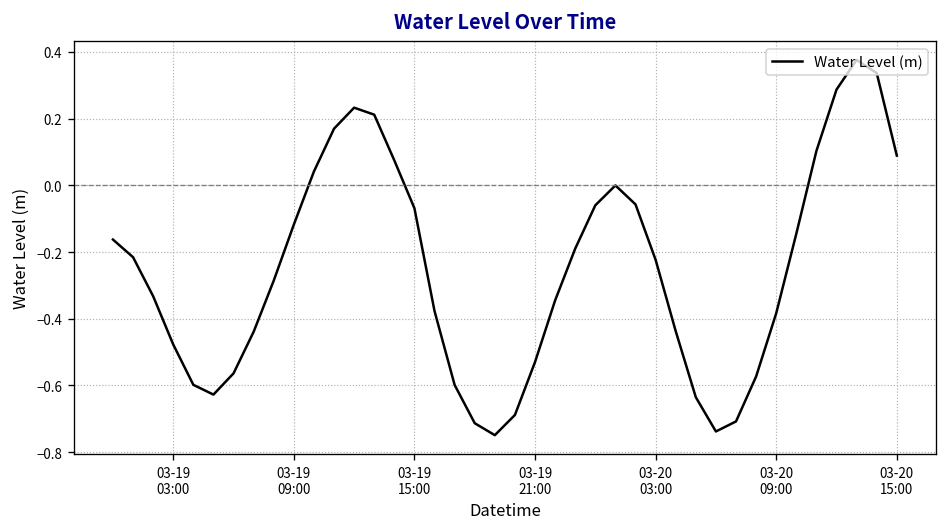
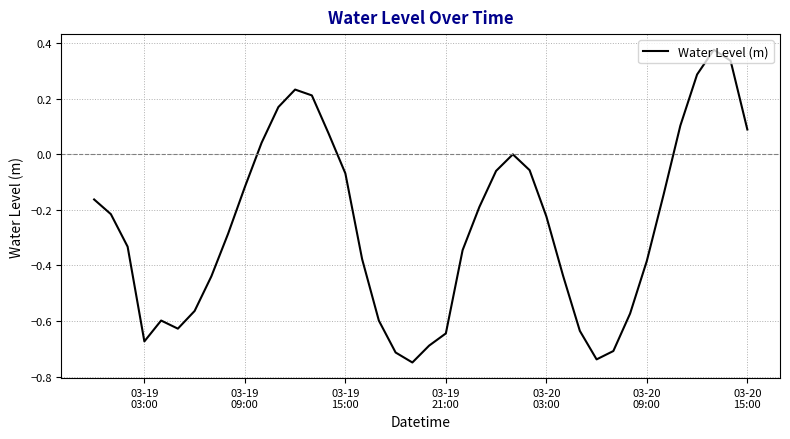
03-19 03:00: -0.48 -> -0.67
03-19 21:00: -0.53 -> -0.64
